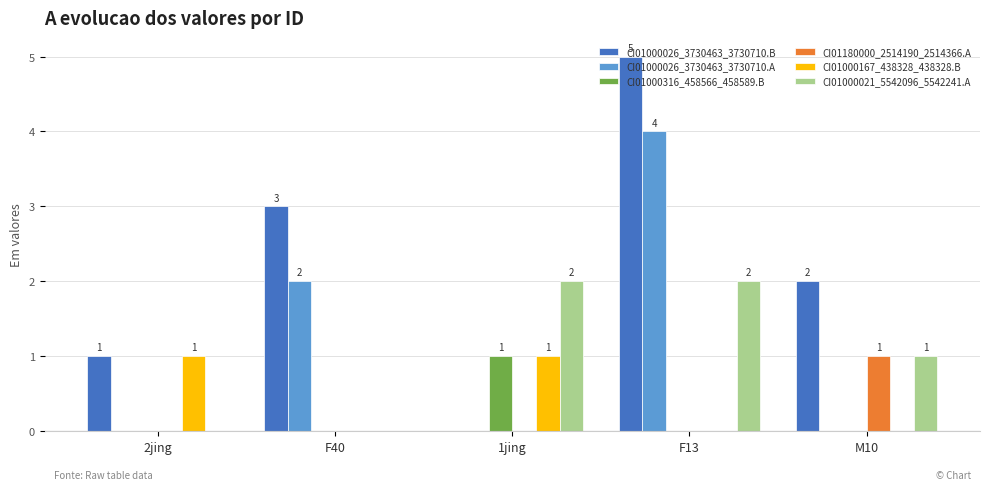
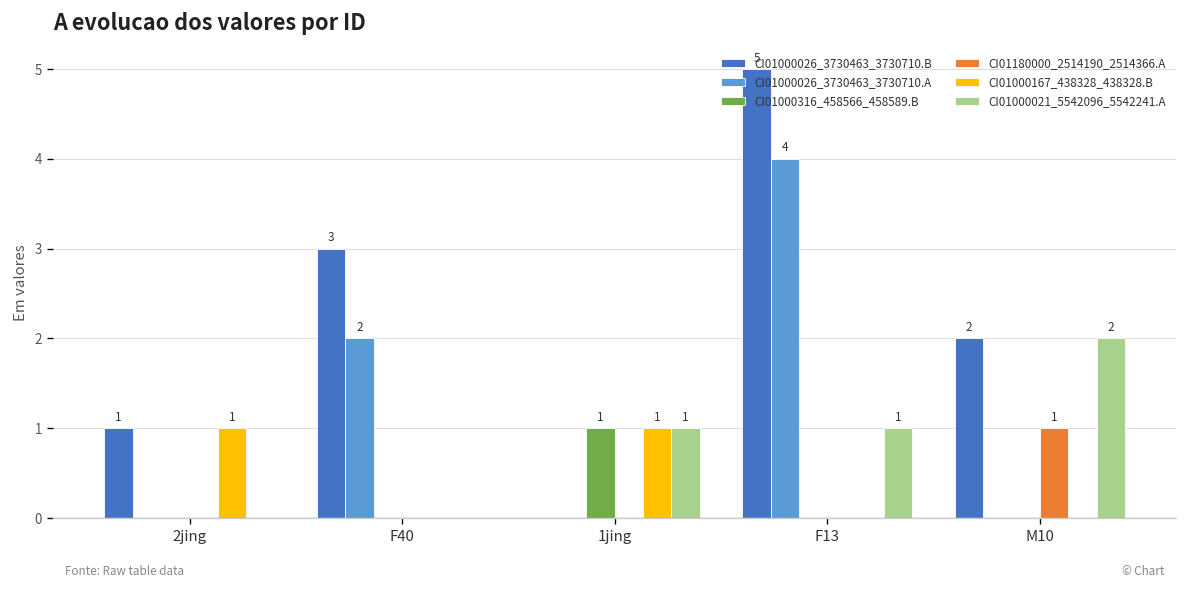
CI01000021_5542096_5542241.A, 1jing: 2 -> 1
CI01000021_5542096_5542241.A, F13: 2 -> 1
CI01000021_5542096_5542241.A, M10: 1 -> 2
